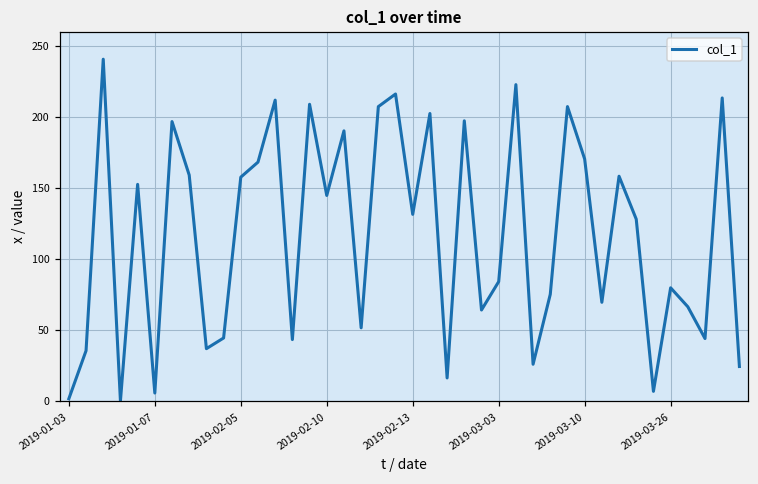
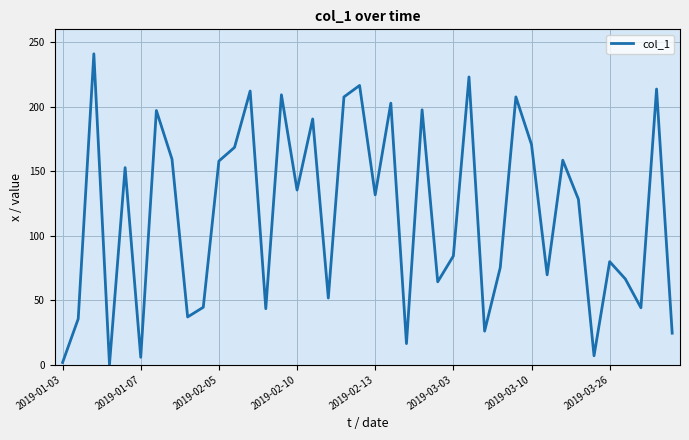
2019-02-10: 145 -> 135
